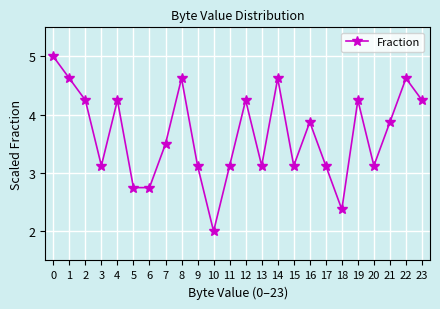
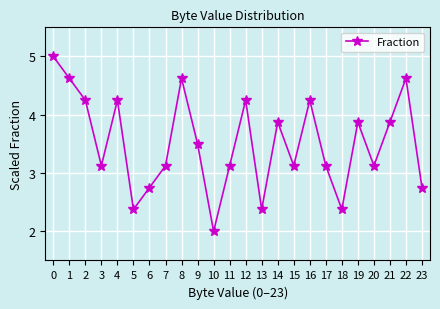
5: 2.8 -> 2.4
7: 3.5 -> 3.1
9: 3.1 -> 3.5
13: 3.1 -> 2.4
14: 4.6 -> 3.9
16: 3.9 -> 4.3
19: 4.3 -> 3.9
23: 4.3 -> 2.8
